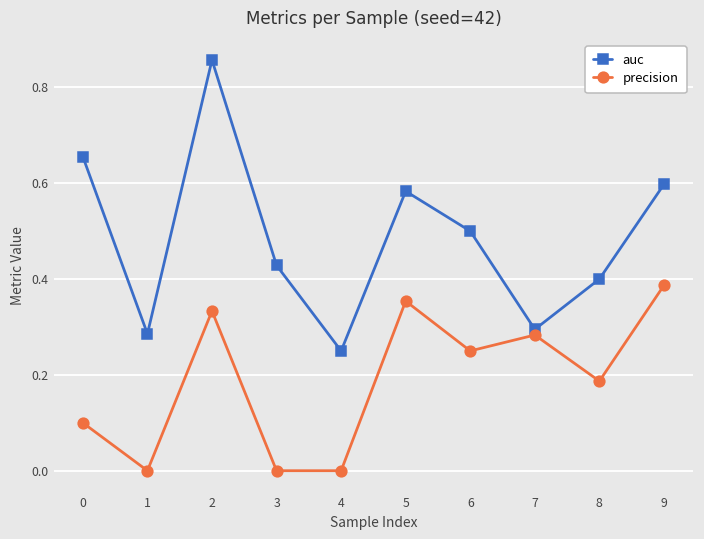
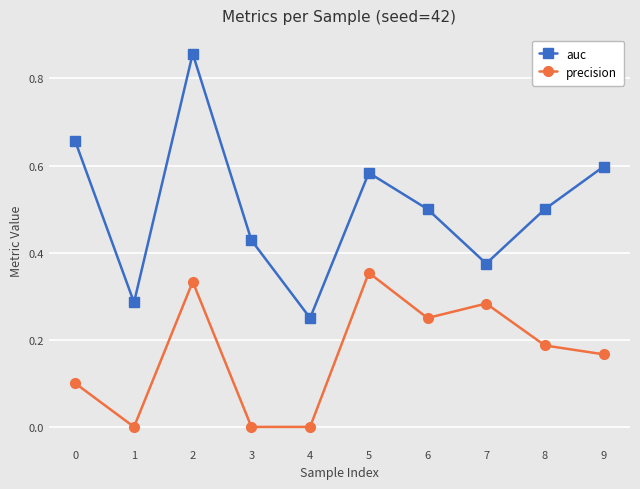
auc, 7: 0.30 -> 0.38
auc, 8: 0.4 -> 0.5
precision, 9: 0.39 -> 0.17
